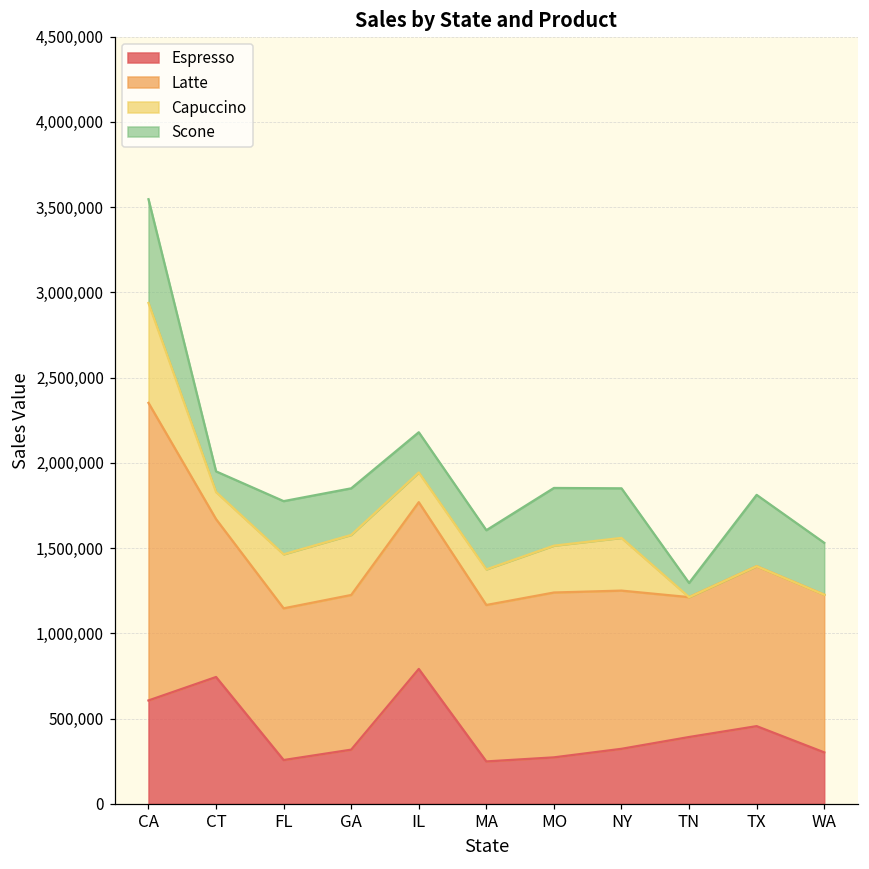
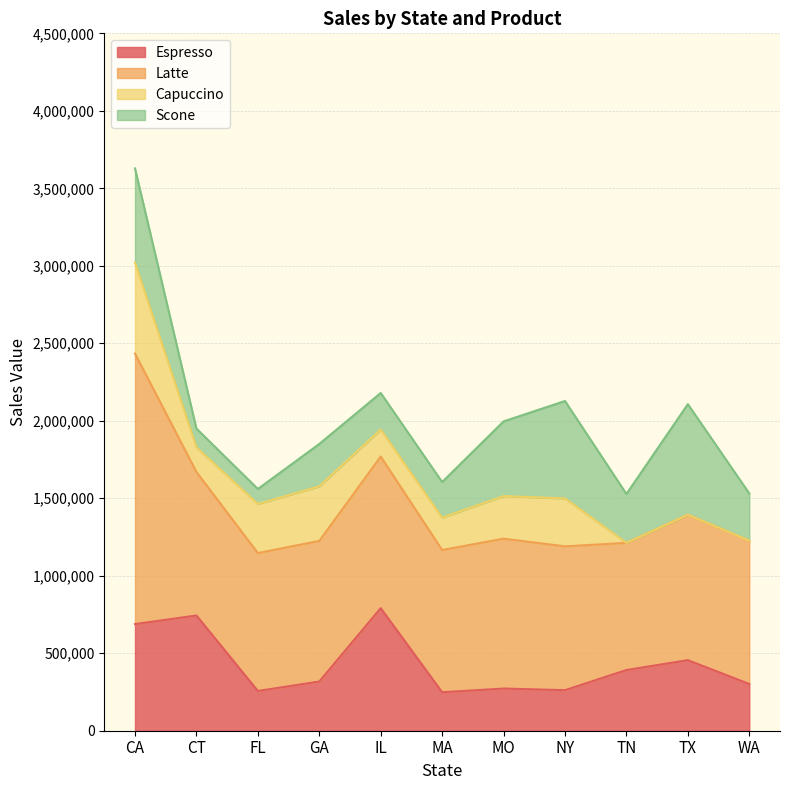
Espresso, CA: 610,000 -> 690,000
Scone, FL: 310,000 -> 100,000
Scone, MO: 340,000 -> 480,000
Espresso, NY: 320,000 -> 260,000
Scone, NY: 290,000 -> 630,000
Scone, TN: 80,000 -> 320,000
Scone, TX: 420,000 -> 710,000
